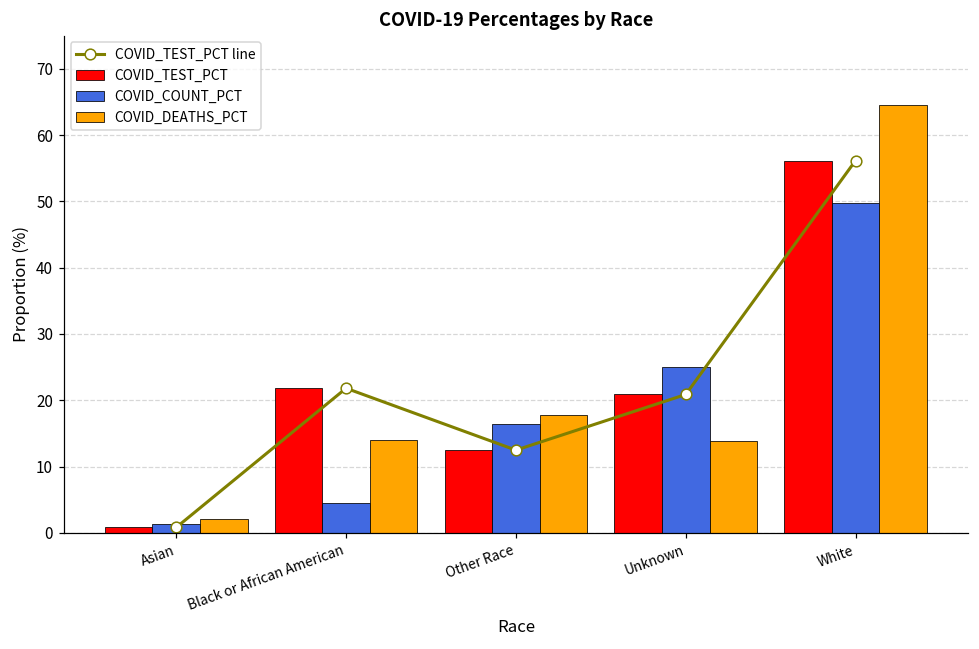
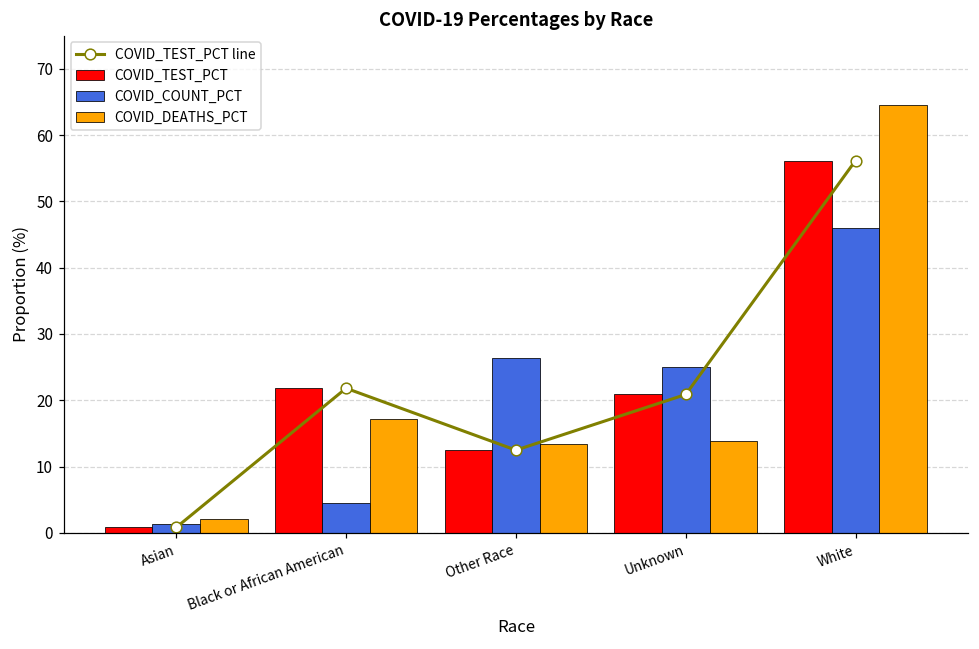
COVID_DEATHS_PCT, Black or African American: 14 -> 17
COVID_COUNT_PCT, Other Race: 16 -> 26
COVID_DEATHS_PCT, Other Race: 18 -> 13
COVID_COUNT_PCT, White: 50 -> 46
